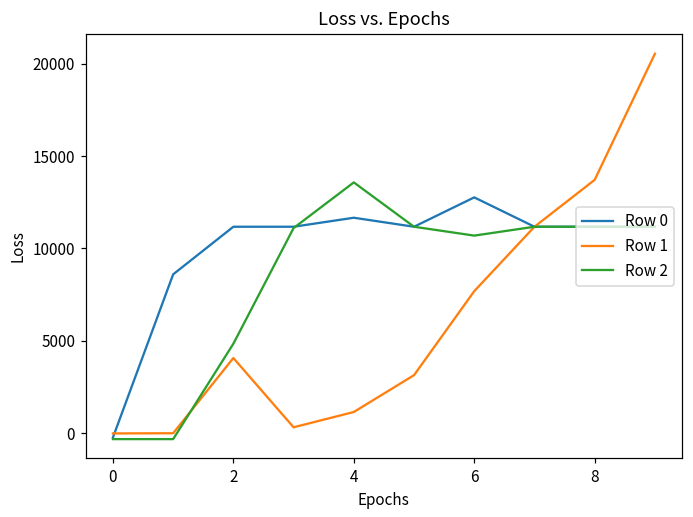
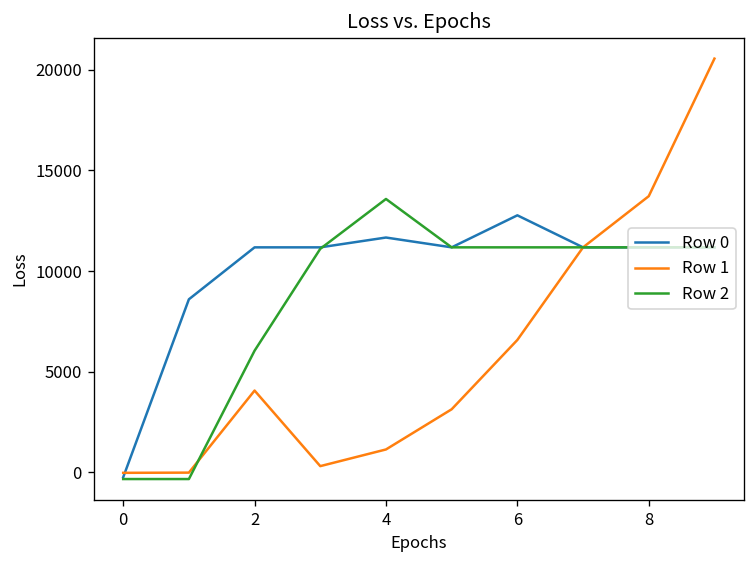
Row 2, 2: 4800 -> 6000
Row 1, 6: 7700 -> 6600
Row 2, 6: 10700 -> 11200
